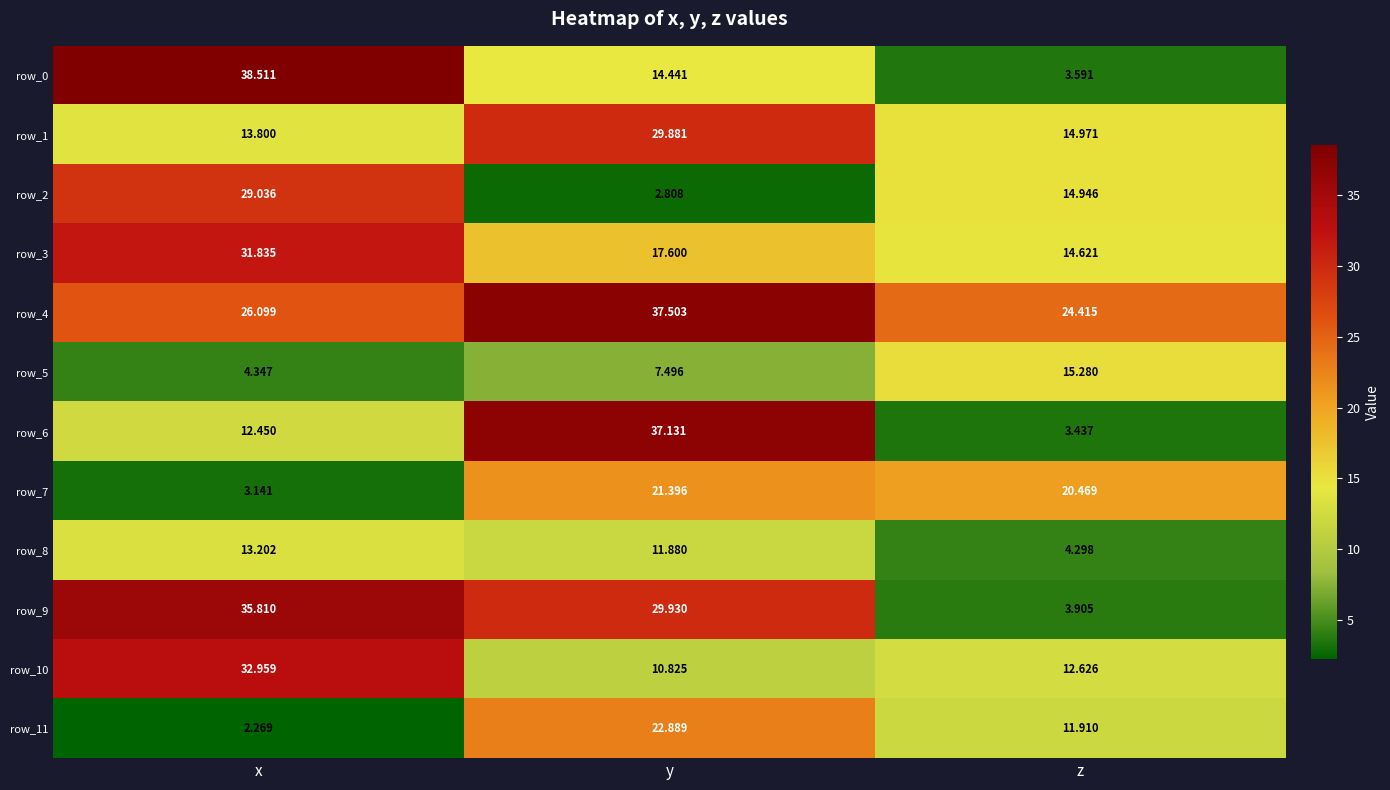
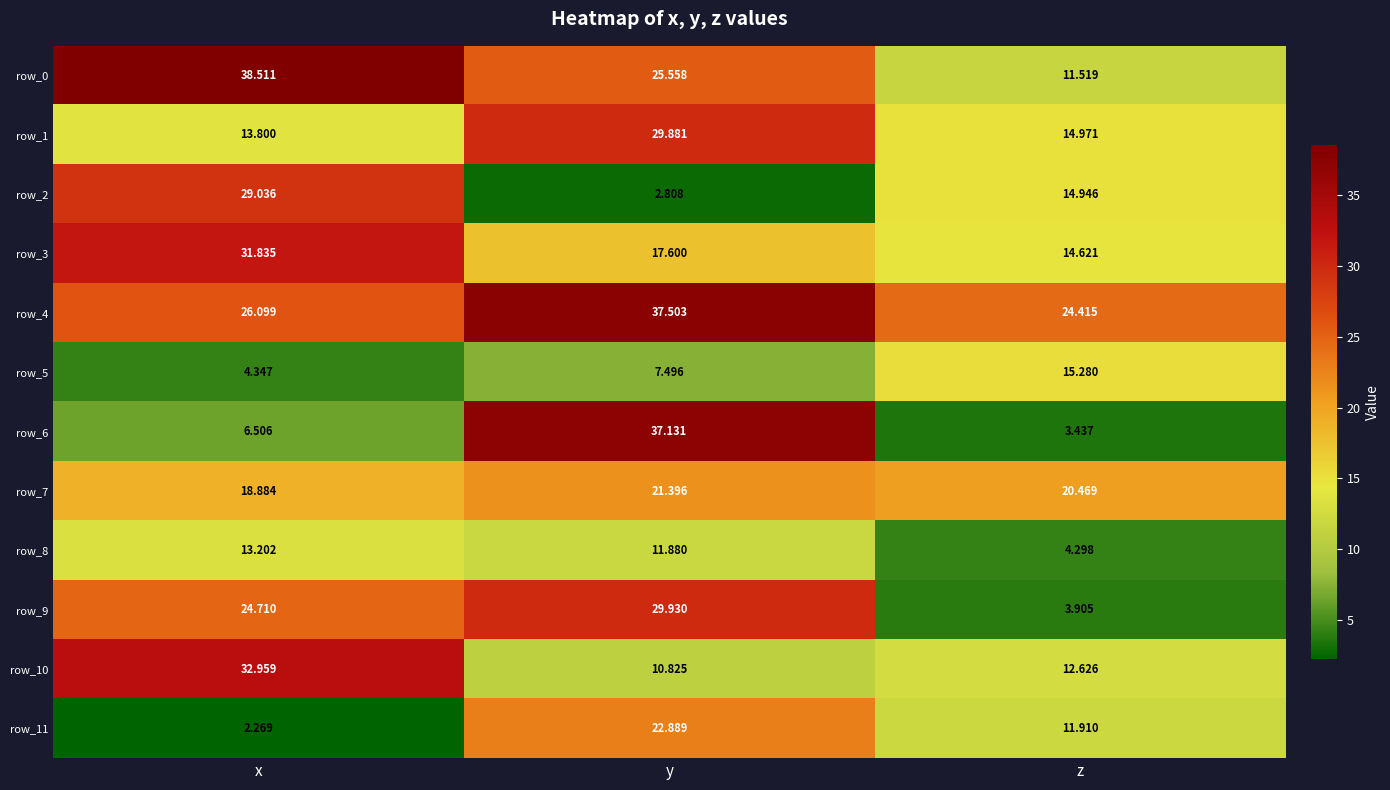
row_0, y: 14.441 -> 25.558
row_0, z: 3.591 -> 11.519
row_6, x: 12.450 -> 6.506
row_7, x: 3.141 -> 18.884
row_9, x: 35.810 -> 24.710
